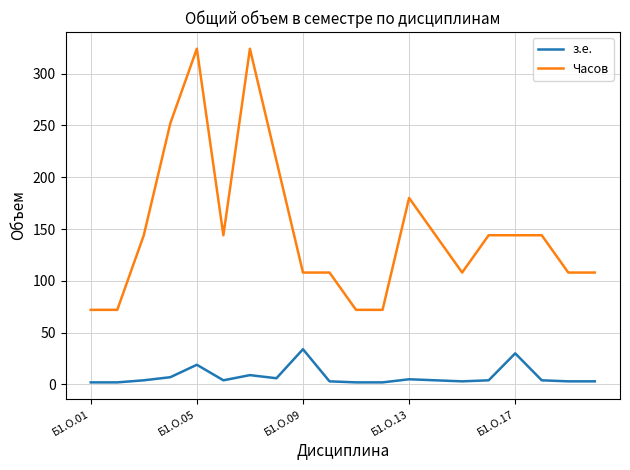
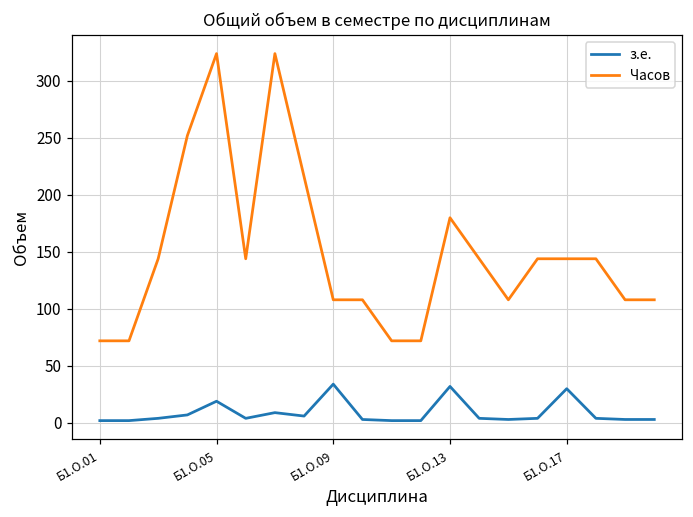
з.е., Б1.О.13: 5 -> 32
